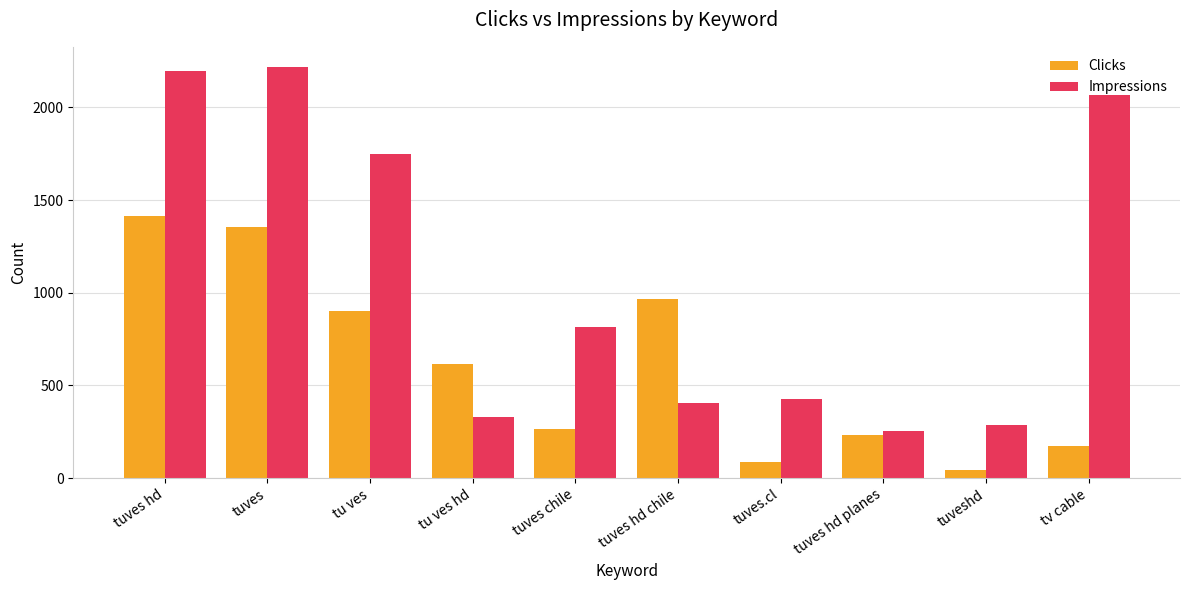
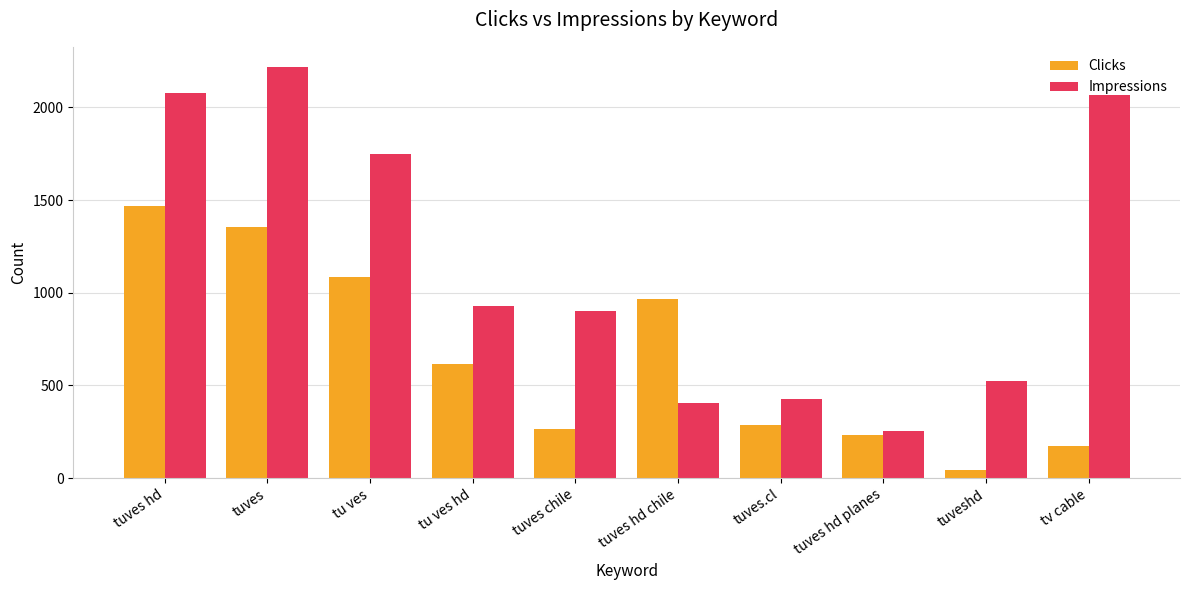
Clicks, tuves hd: 1420 -> 1470
Impressions, tuves hd: 2200 -> 2080
Clicks, tu ves: 900 -> 1080
Impressions, tu ves hd: 330 -> 930
Impressions, tuves chile: 820 -> 900
Clicks, tuves.cl: 80 -> 290
Impressions, tuveshd: 290 -> 530
